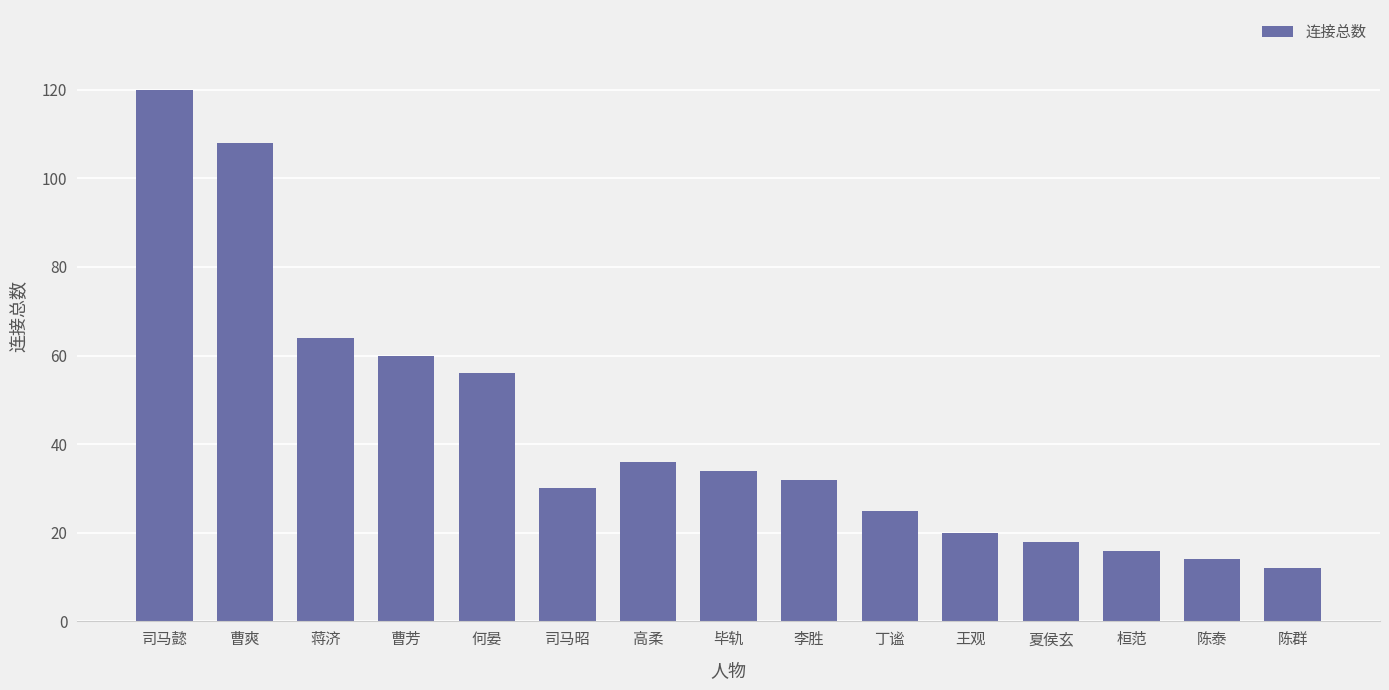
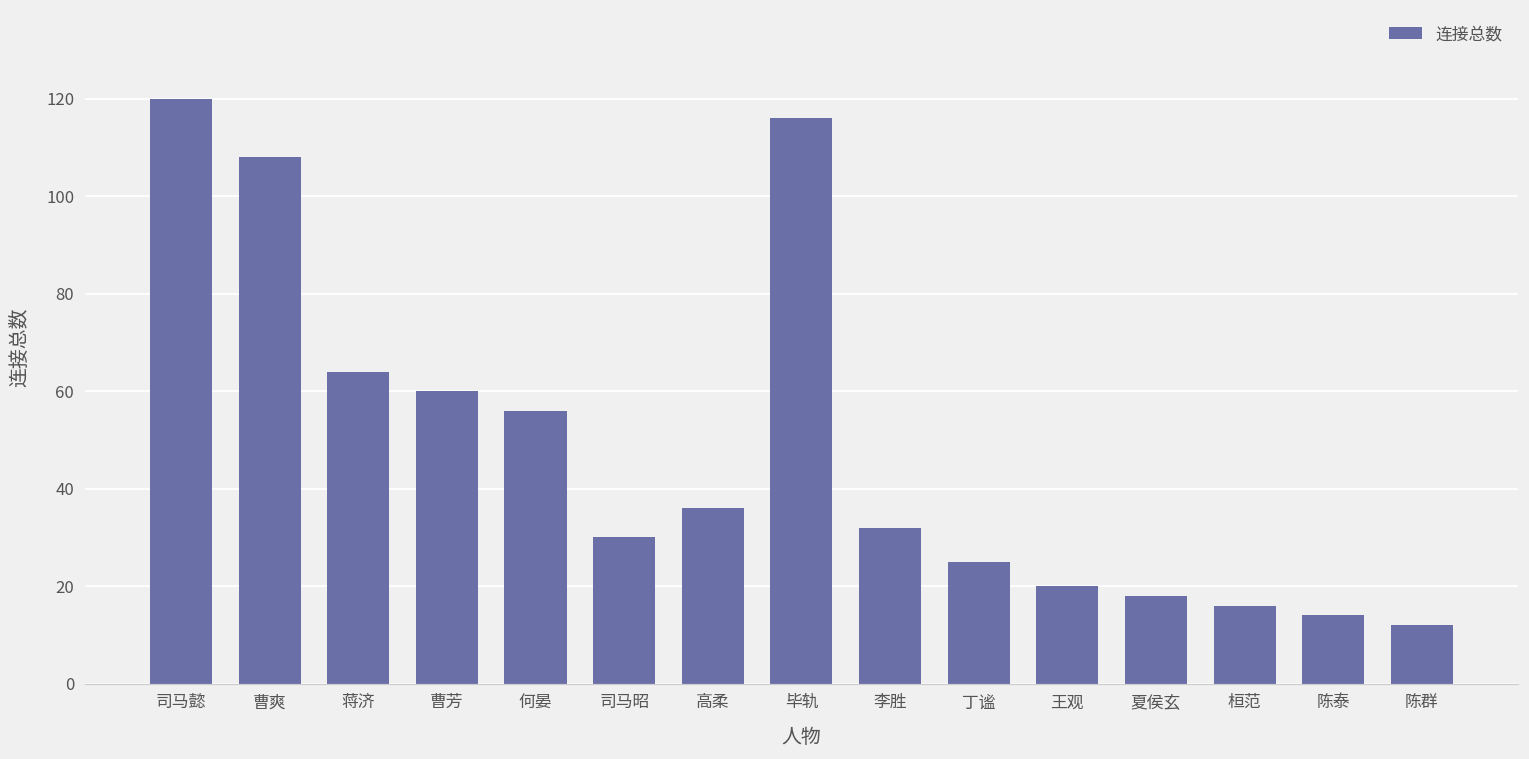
毕轨: 34 -> 116
